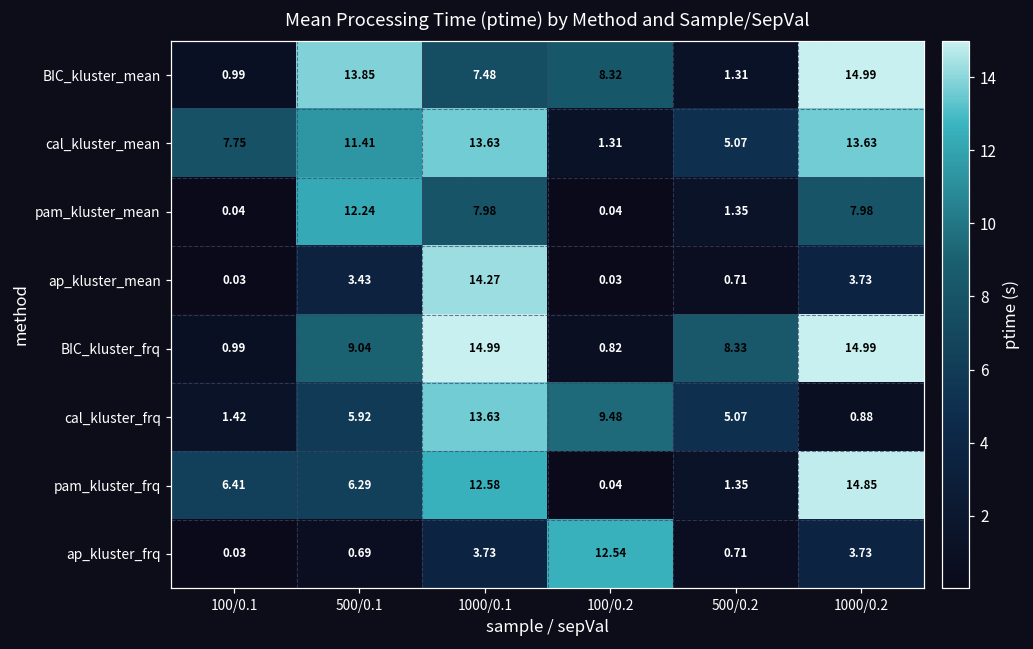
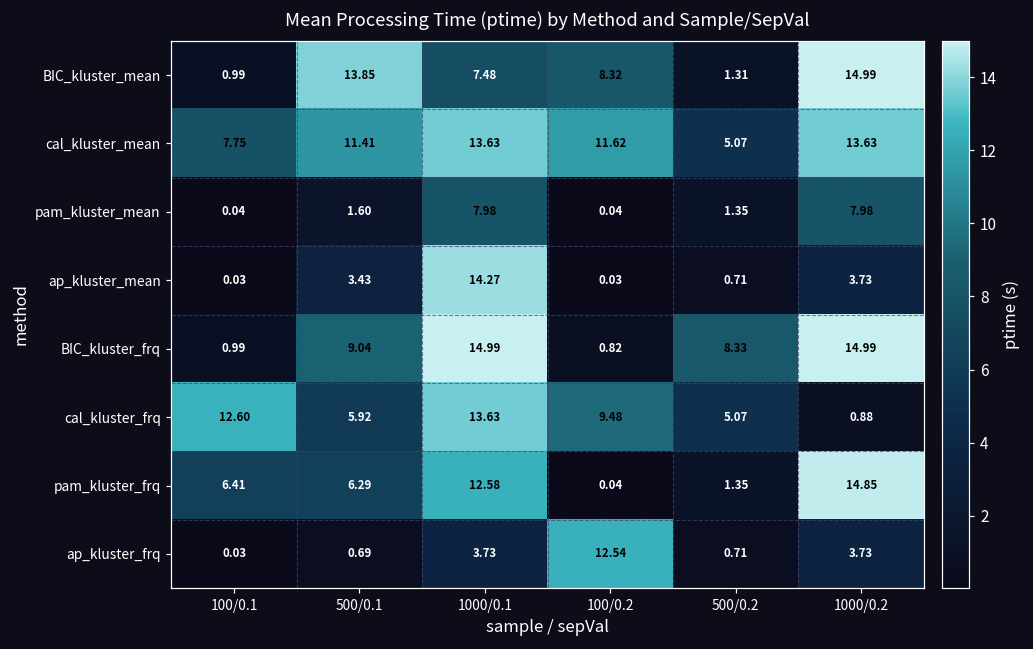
cal_kluster_mean, 100/0.2: 1.31 -> 11.62
pam_kluster_mean, 500/0.1: 12.24 -> 1.60
cal_kluster_frq, 100/0.1: 1.42 -> 12.60
